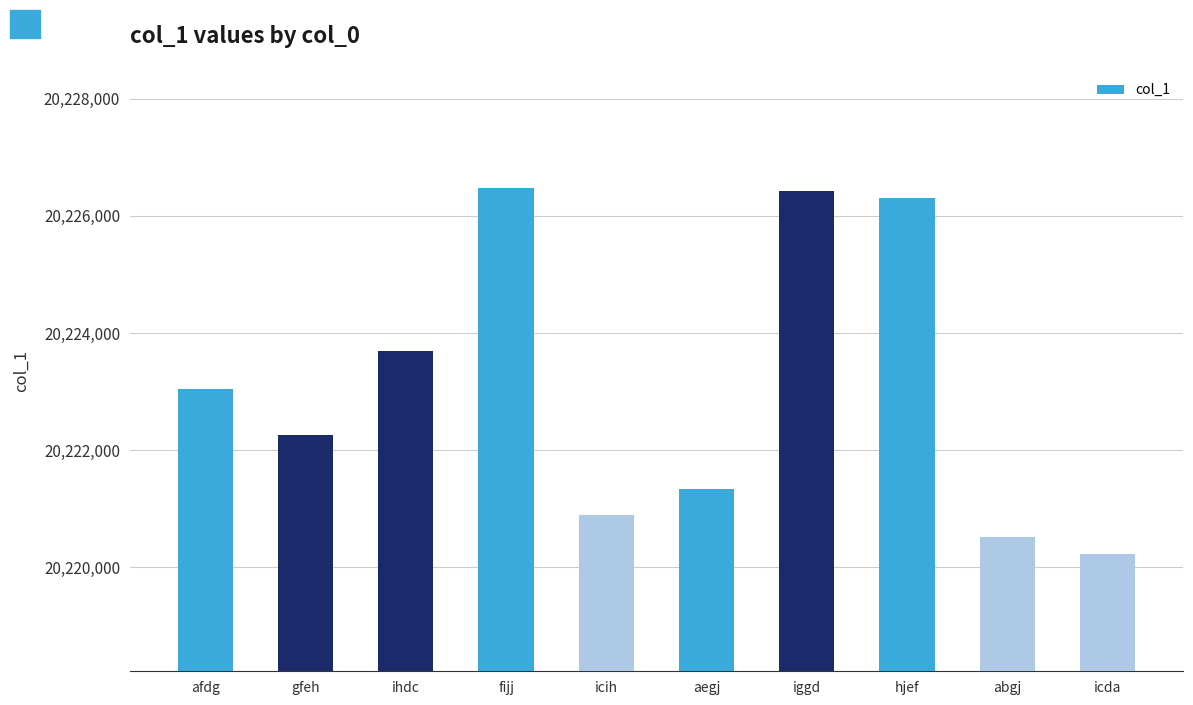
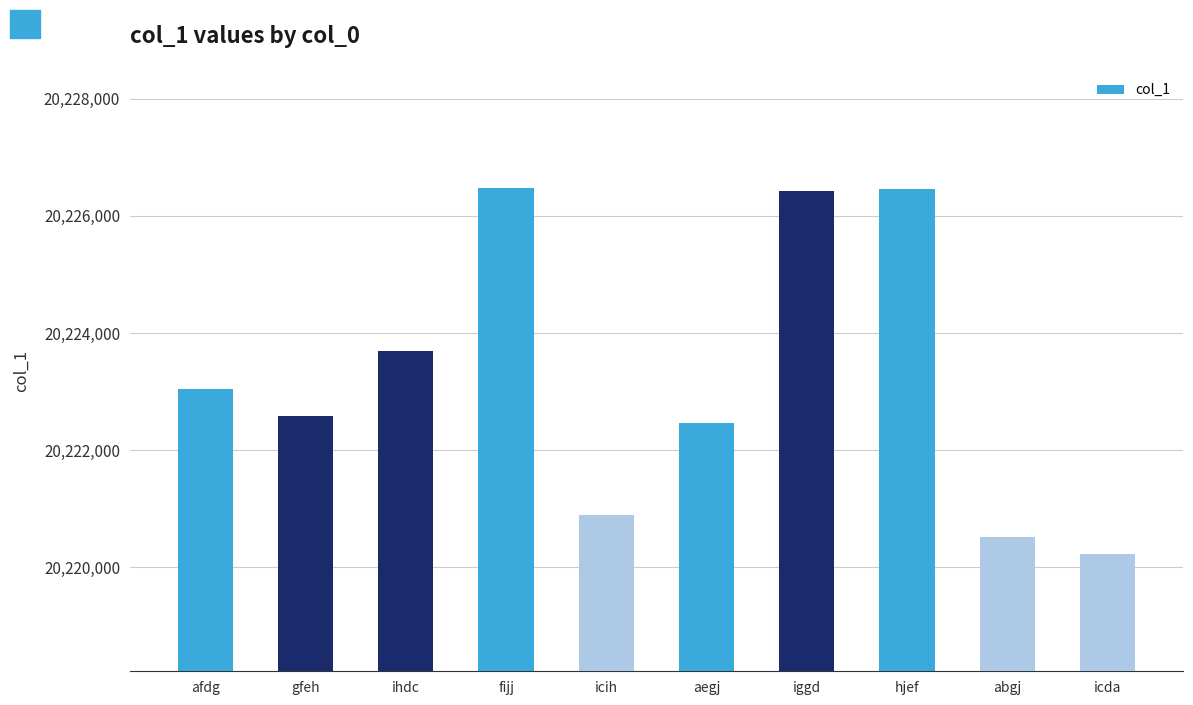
gfeh: 20,222,300 -> 20,222,600
aegj: 20,221,300 -> 20,222,500
hjef: 20,226,300 -> 20,226,500
